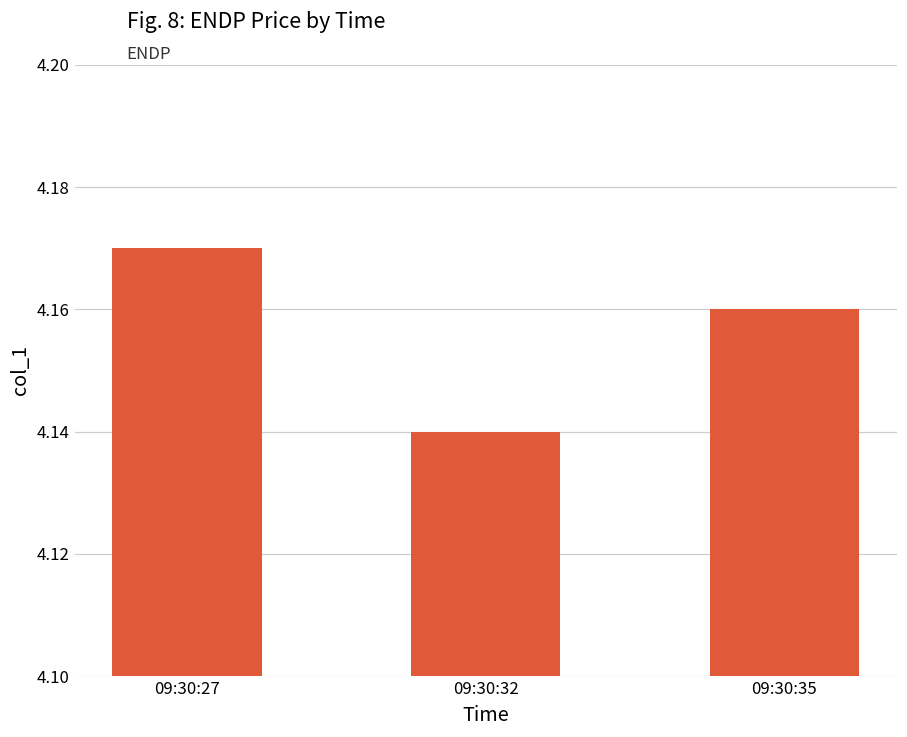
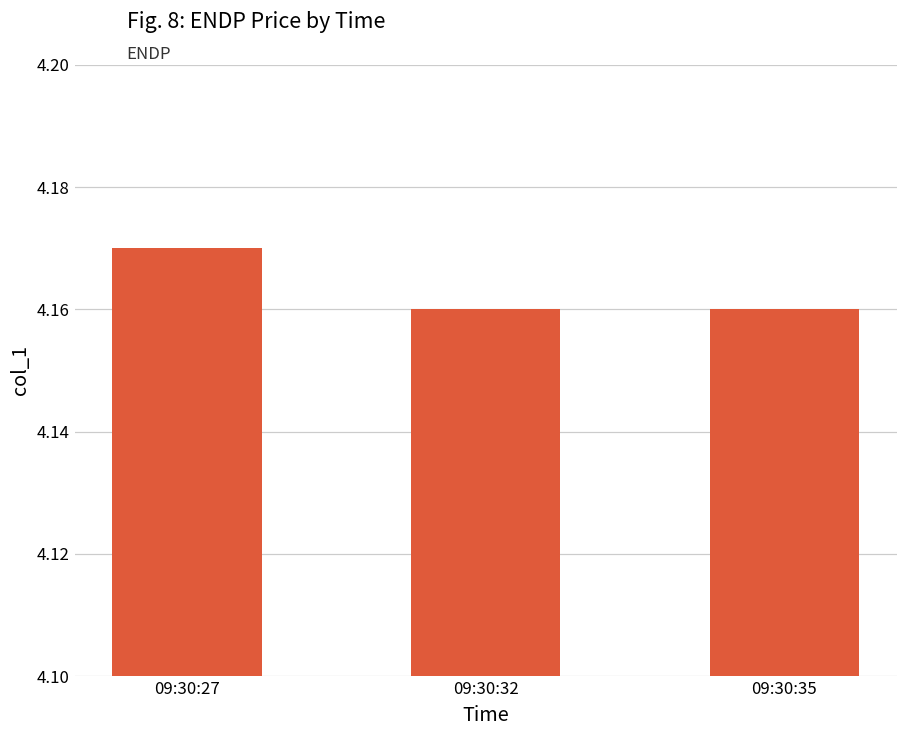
09:30:32: 4.14 -> 4.16
